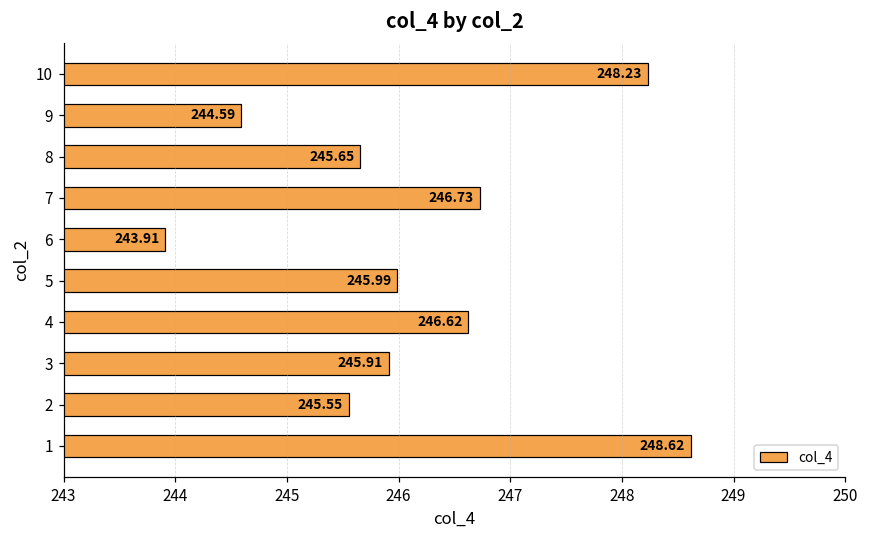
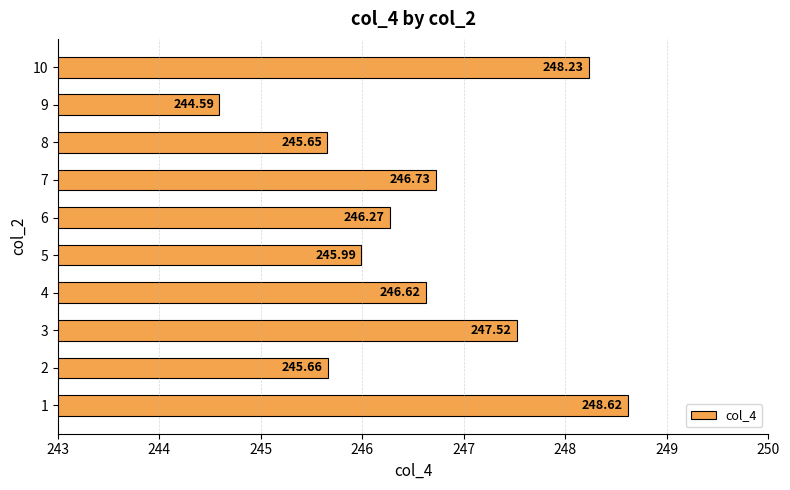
6: 243.91 -> 246.27
3: 245.91 -> 247.52
2: 245.55 -> 245.66
